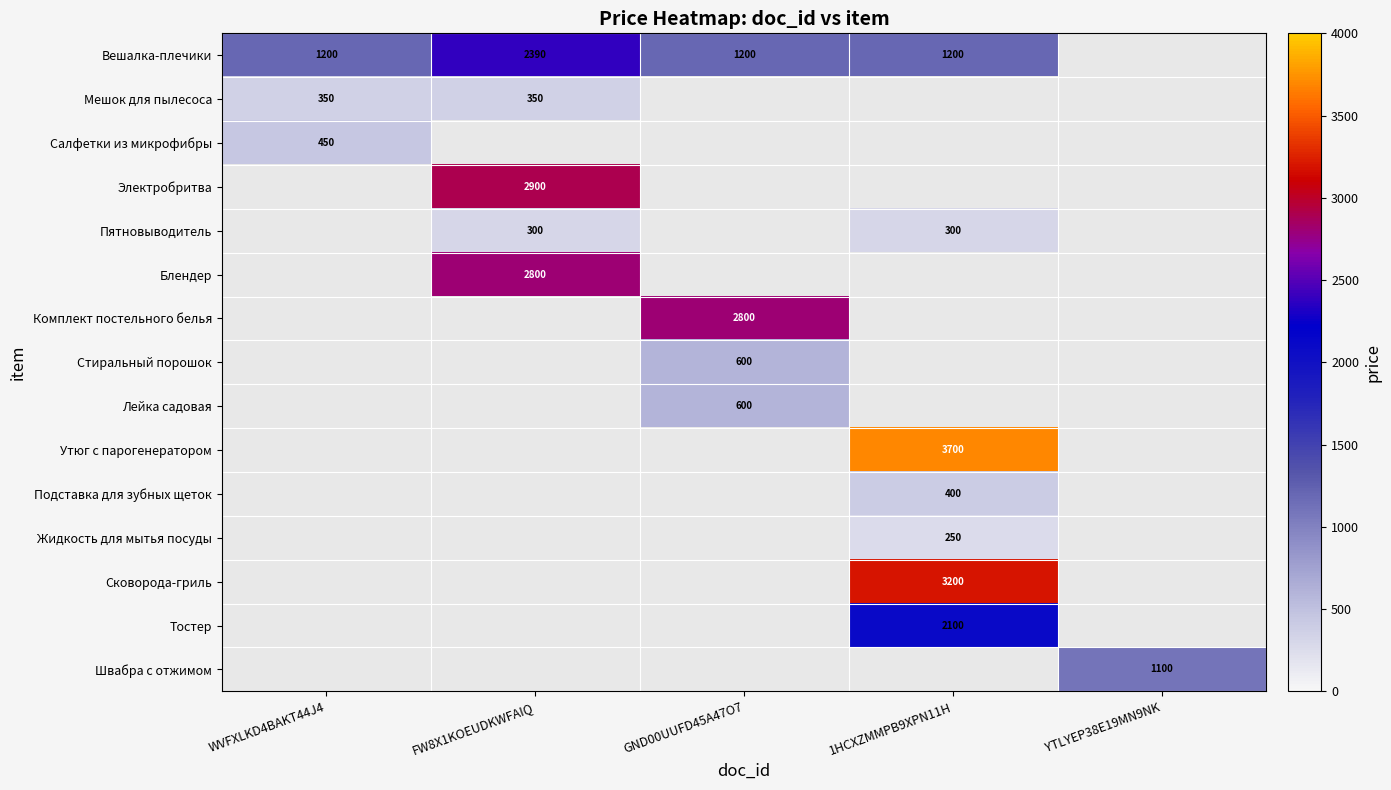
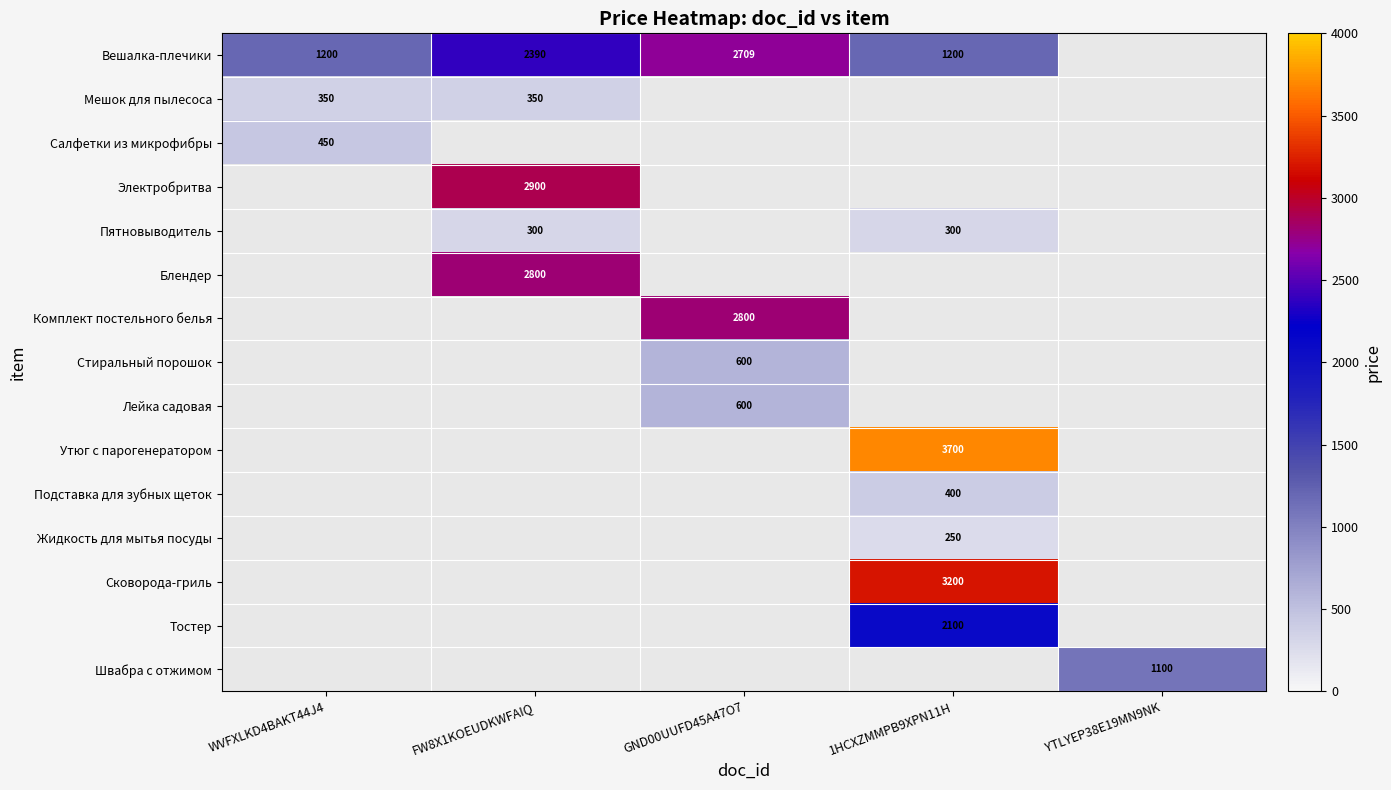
Вешалка-плечики, GND00UUFD45A47O7: 1200 -> 2709
